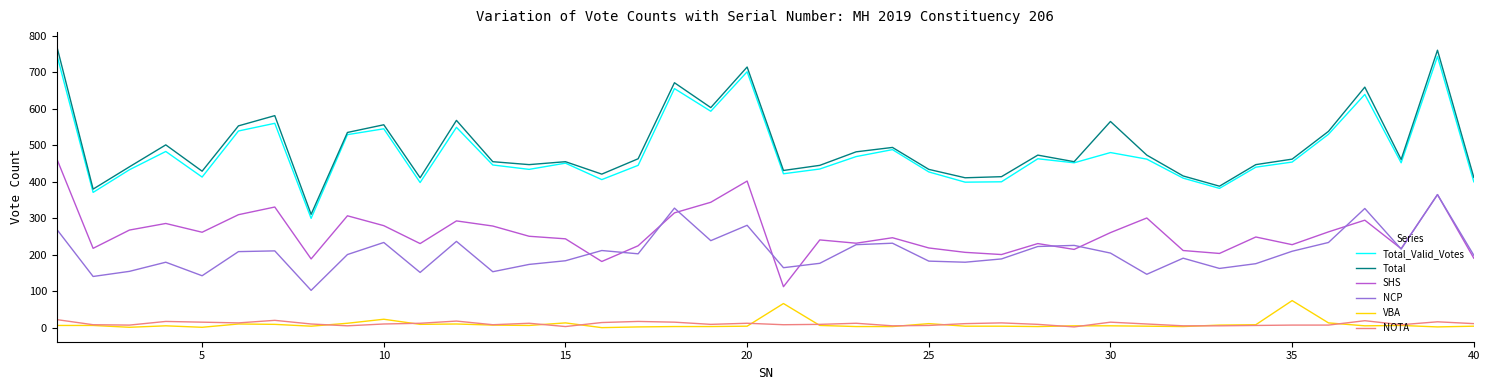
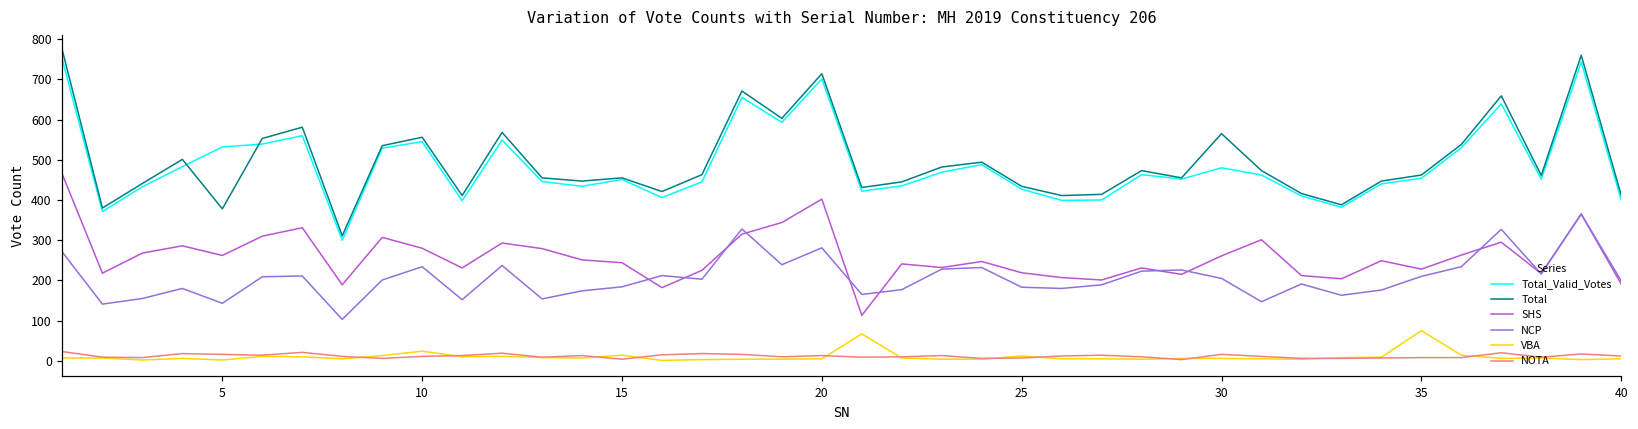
Total_Valid_Votes, 5: 410 -> 530
Total, 5: 430 -> 380
